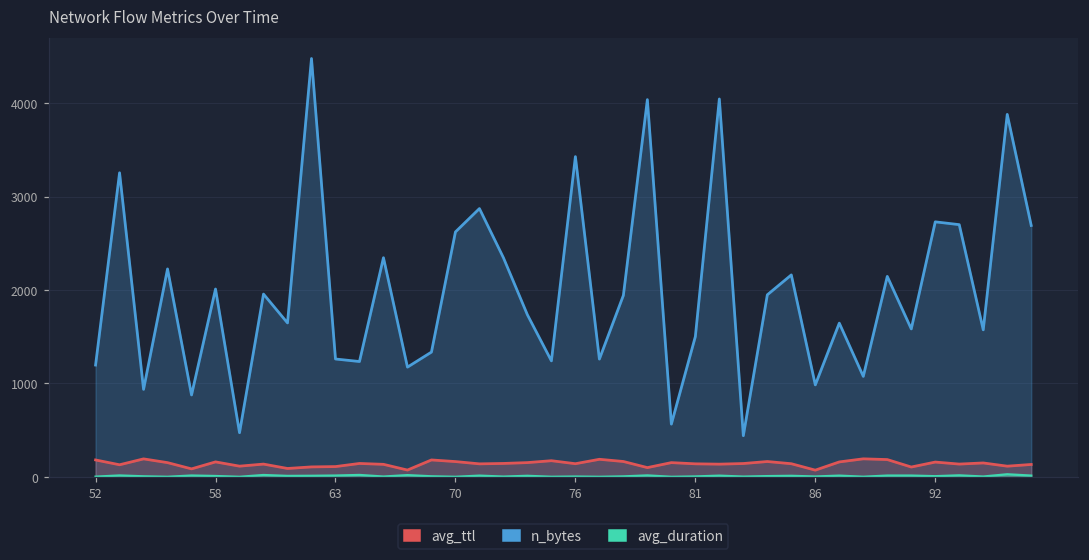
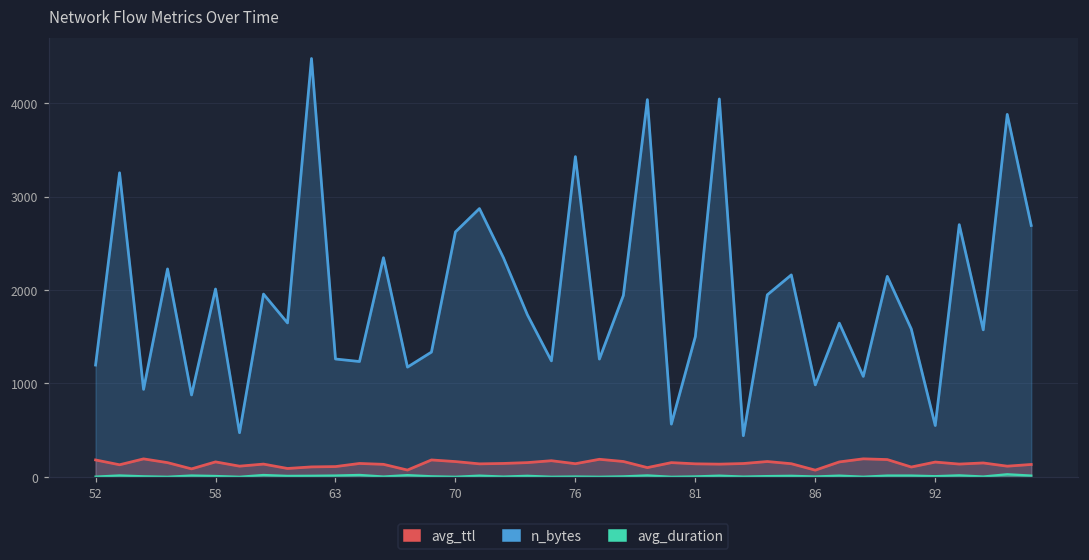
n_bytes, 92: 2700 -> 500
